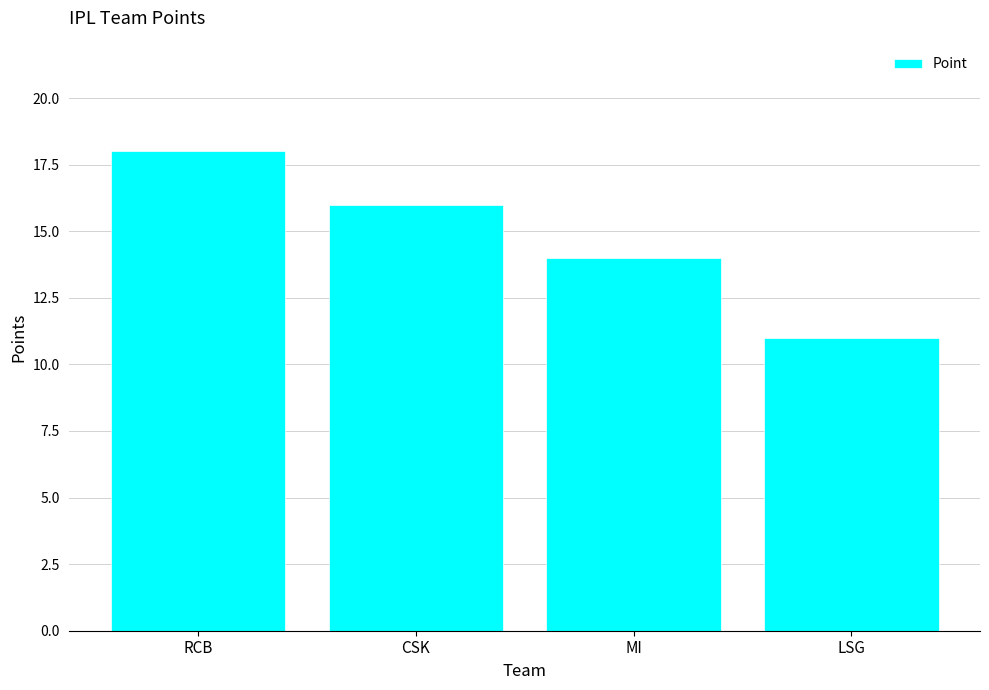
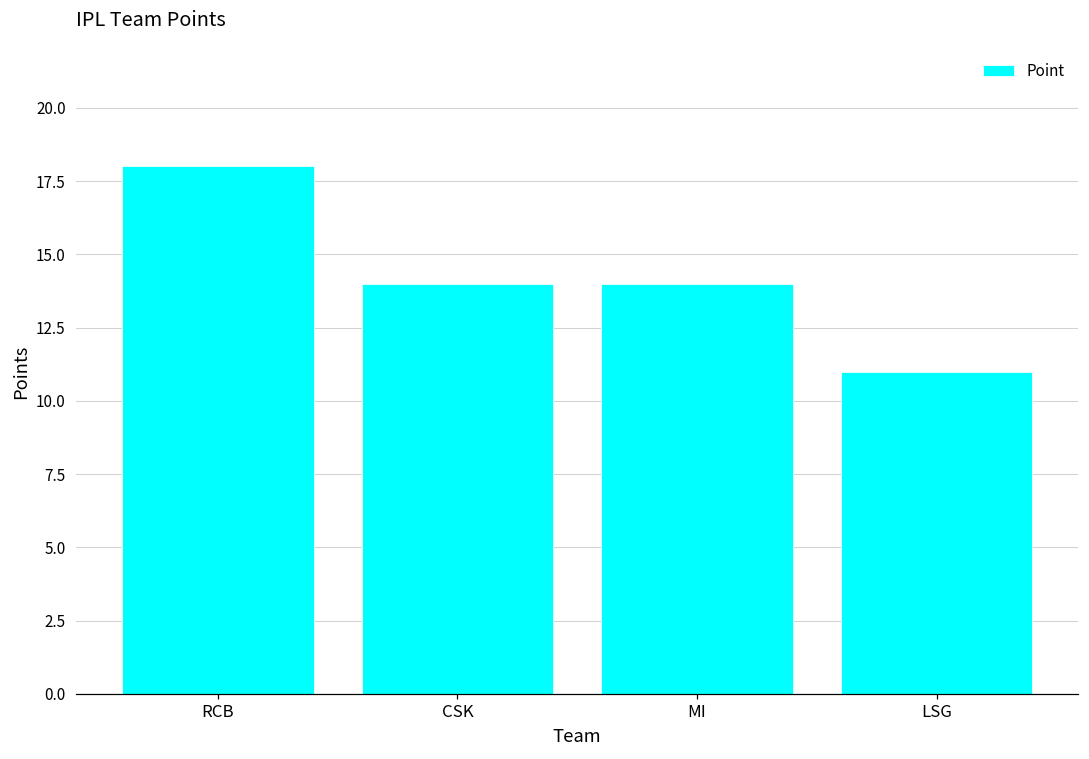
CSK: 16 -> 14
